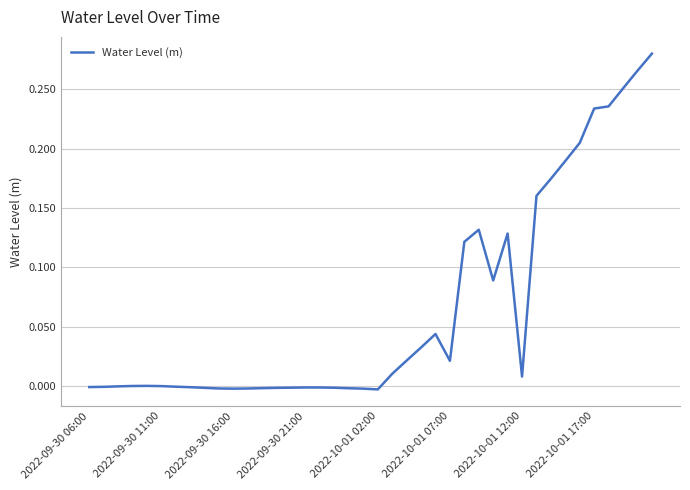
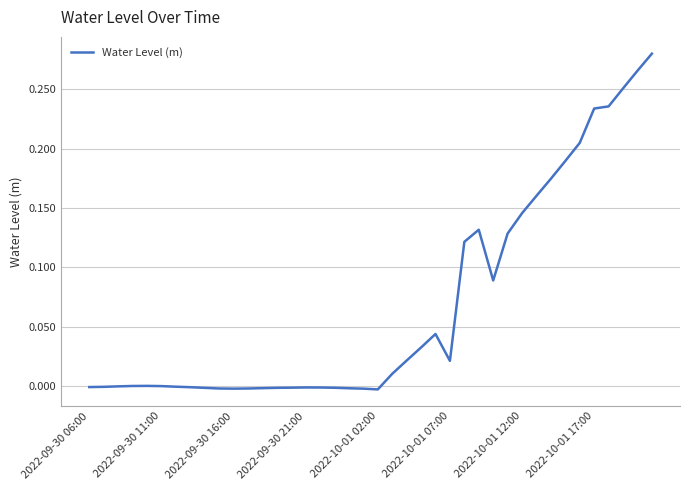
2022-10-01 12:00: 0.008 -> 0.146
